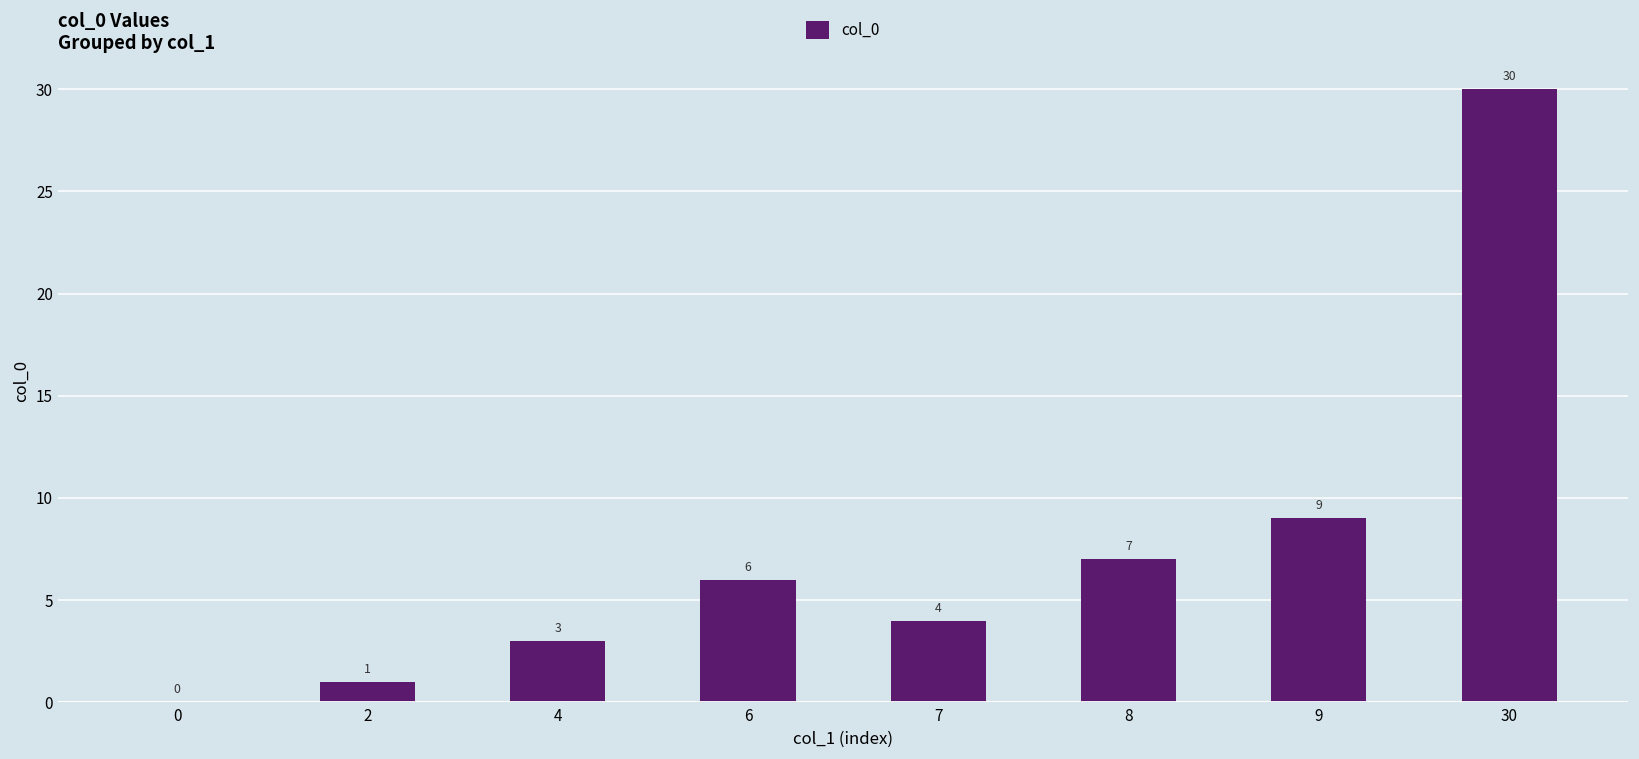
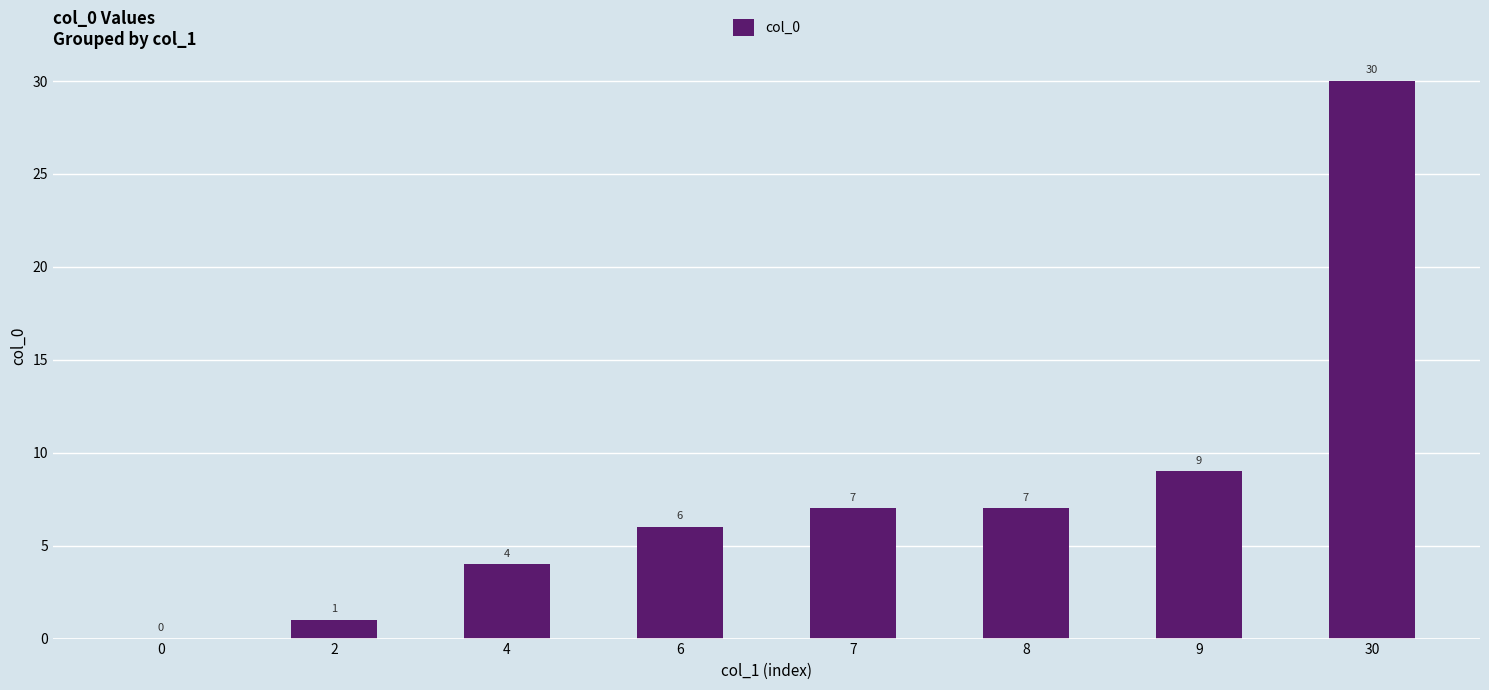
4: 3 -> 4
7: 4 -> 7
